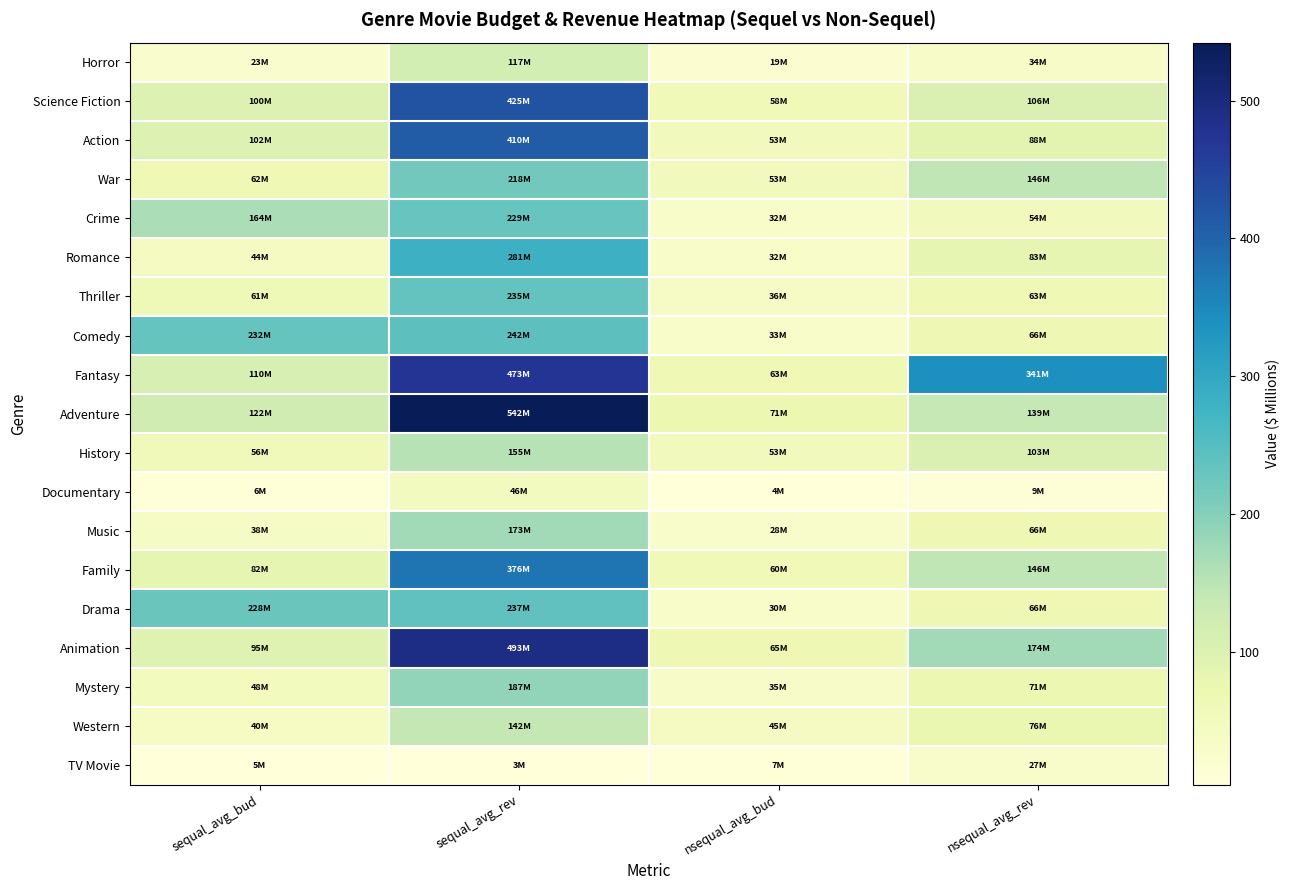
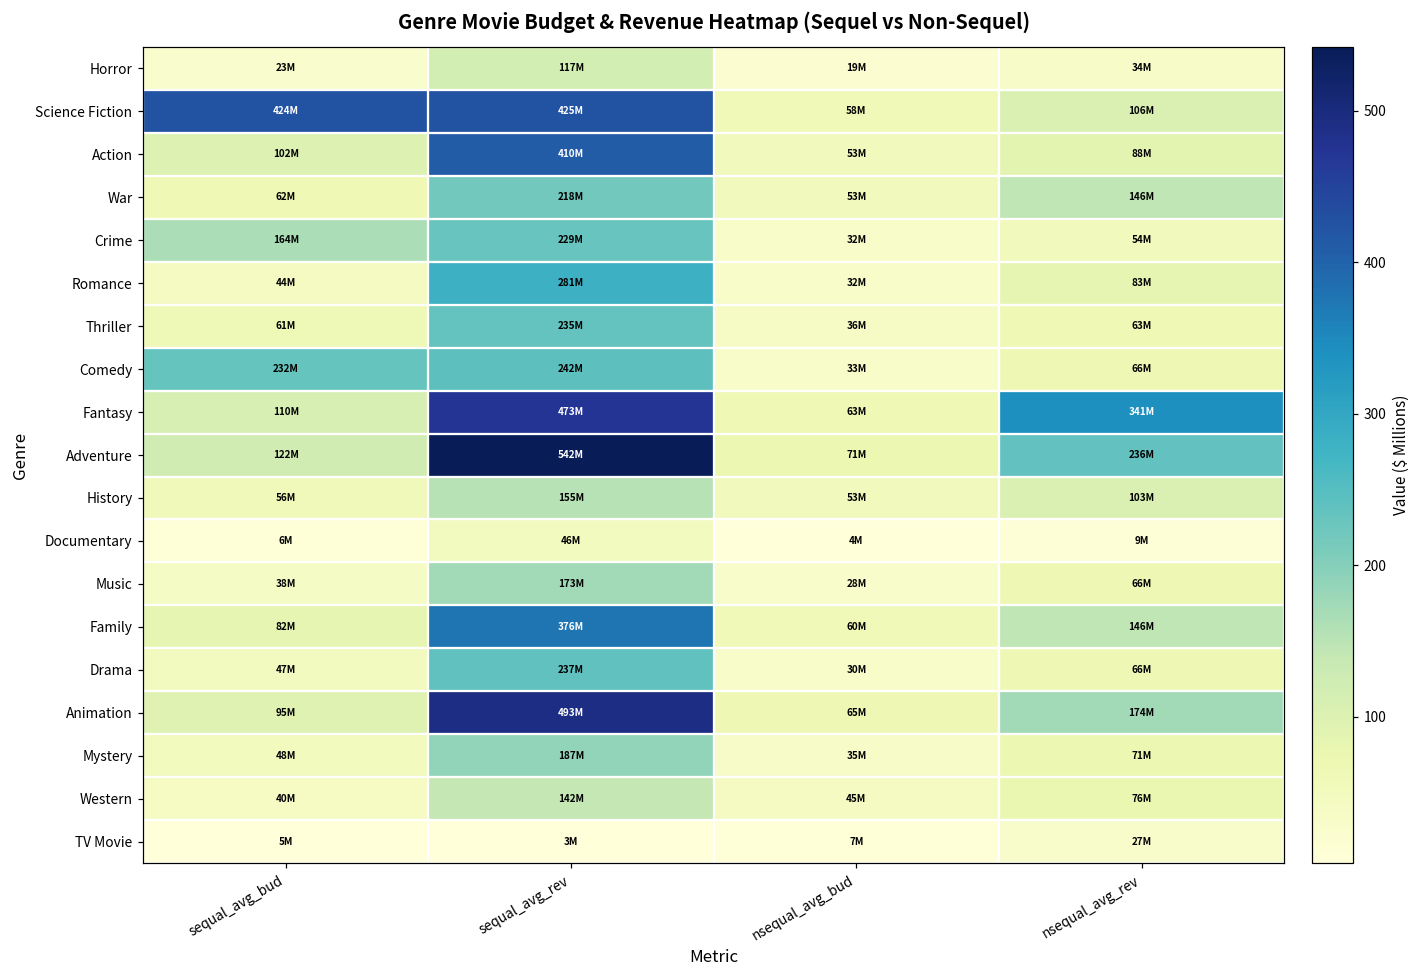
Science Fiction, sequal_avg_bud: 100M -> 424M
Adventure, nsequal_avg_rev: 139M -> 236M
Drama, sequal_avg_bud: 228M -> 47M
